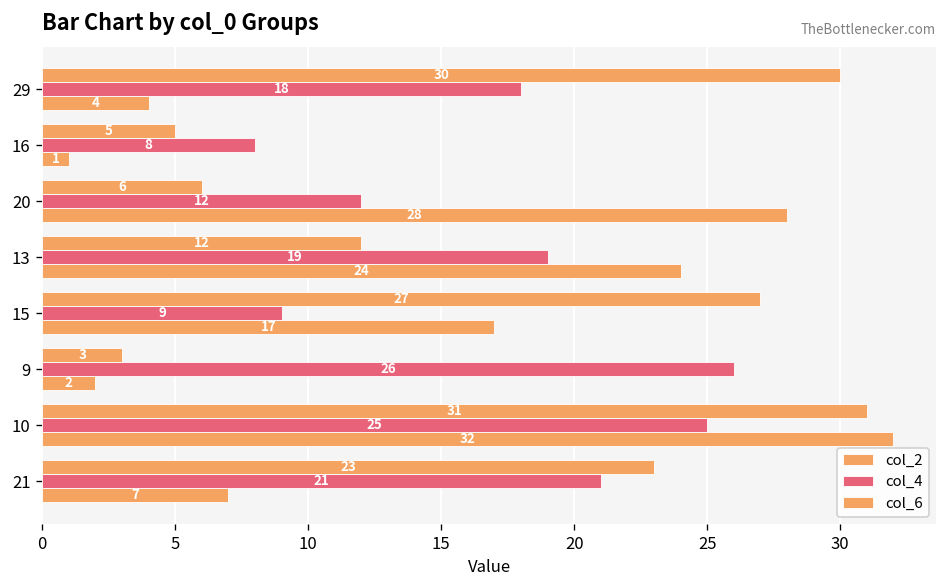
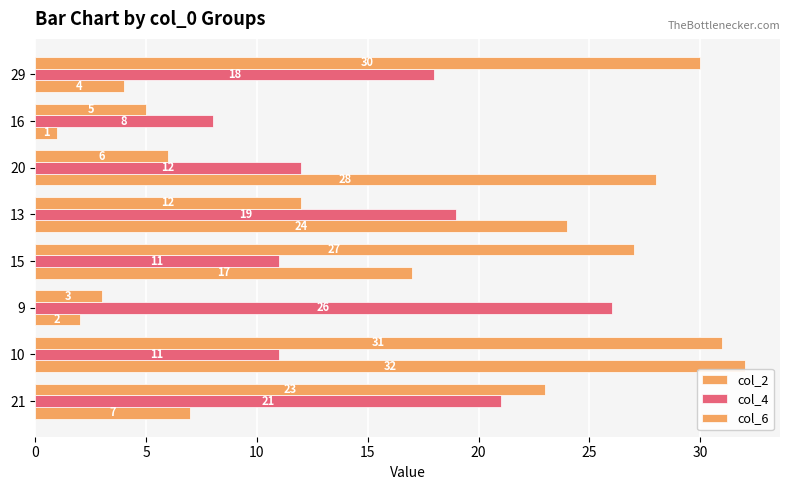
col_4, 15: 9 -> 11
col_4, 10: 25 -> 11
